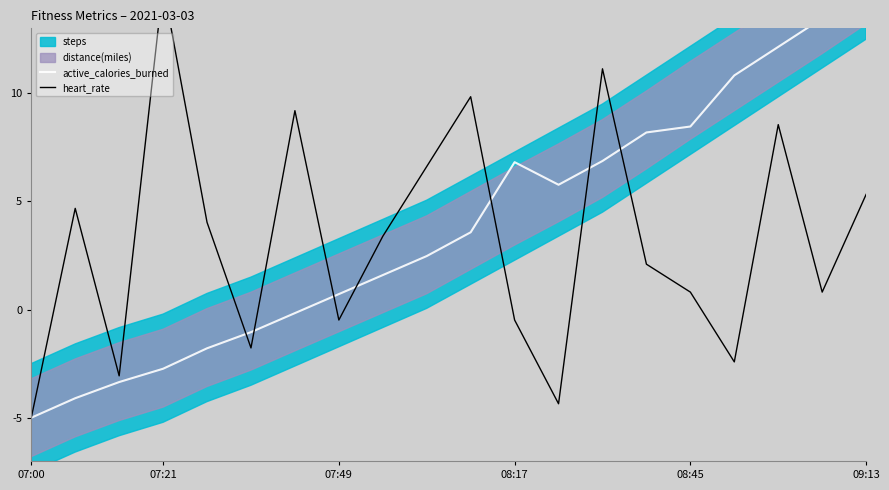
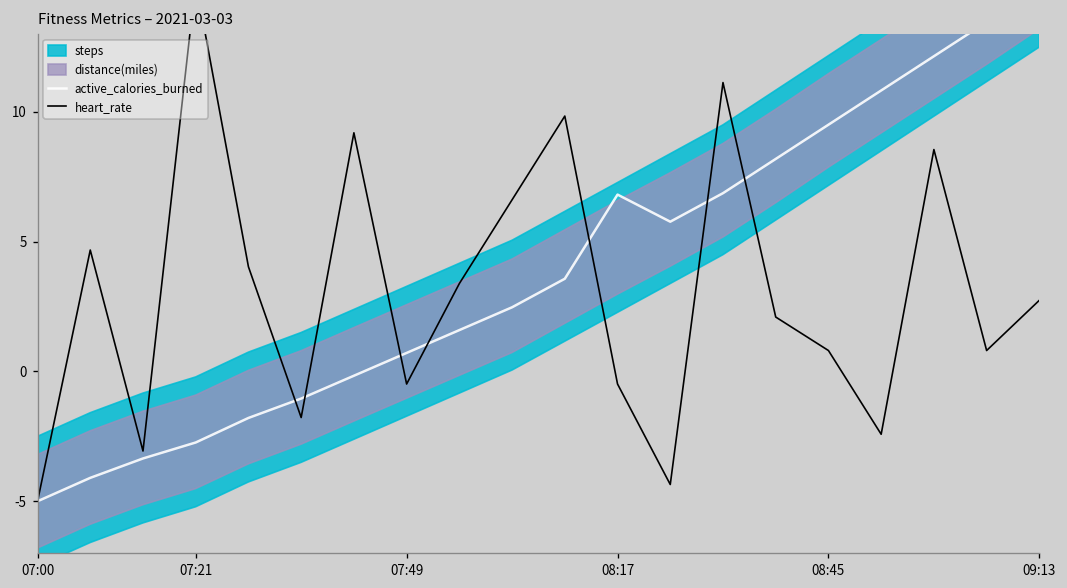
active_calories_burned, 08:45: 8.5 -> 9.5
heart_rate, 09:13: 5.3 -> 2.7
